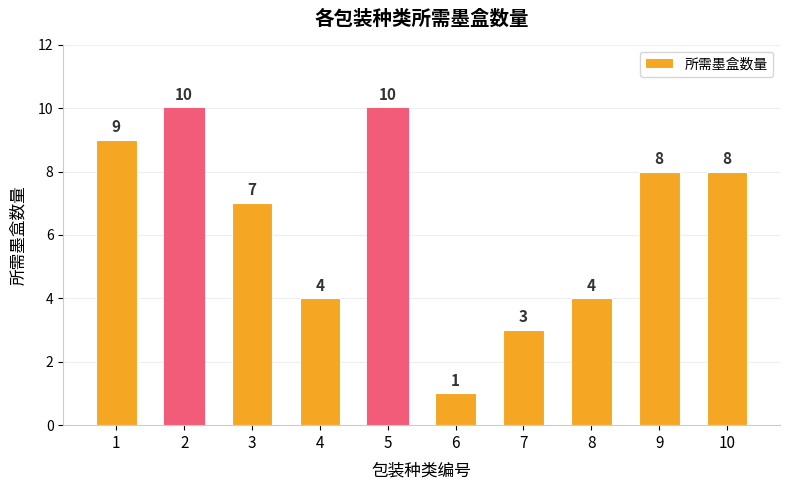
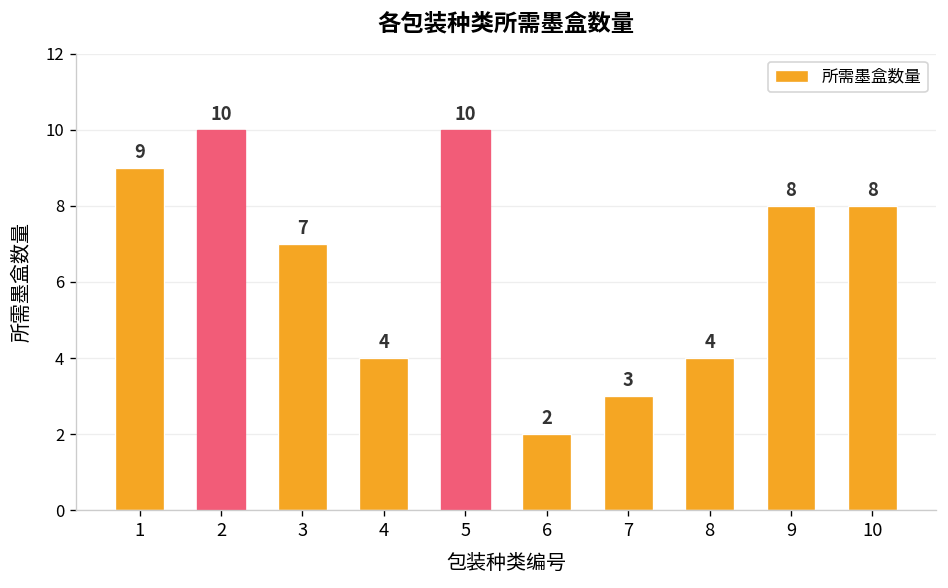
6: 1 -> 2
